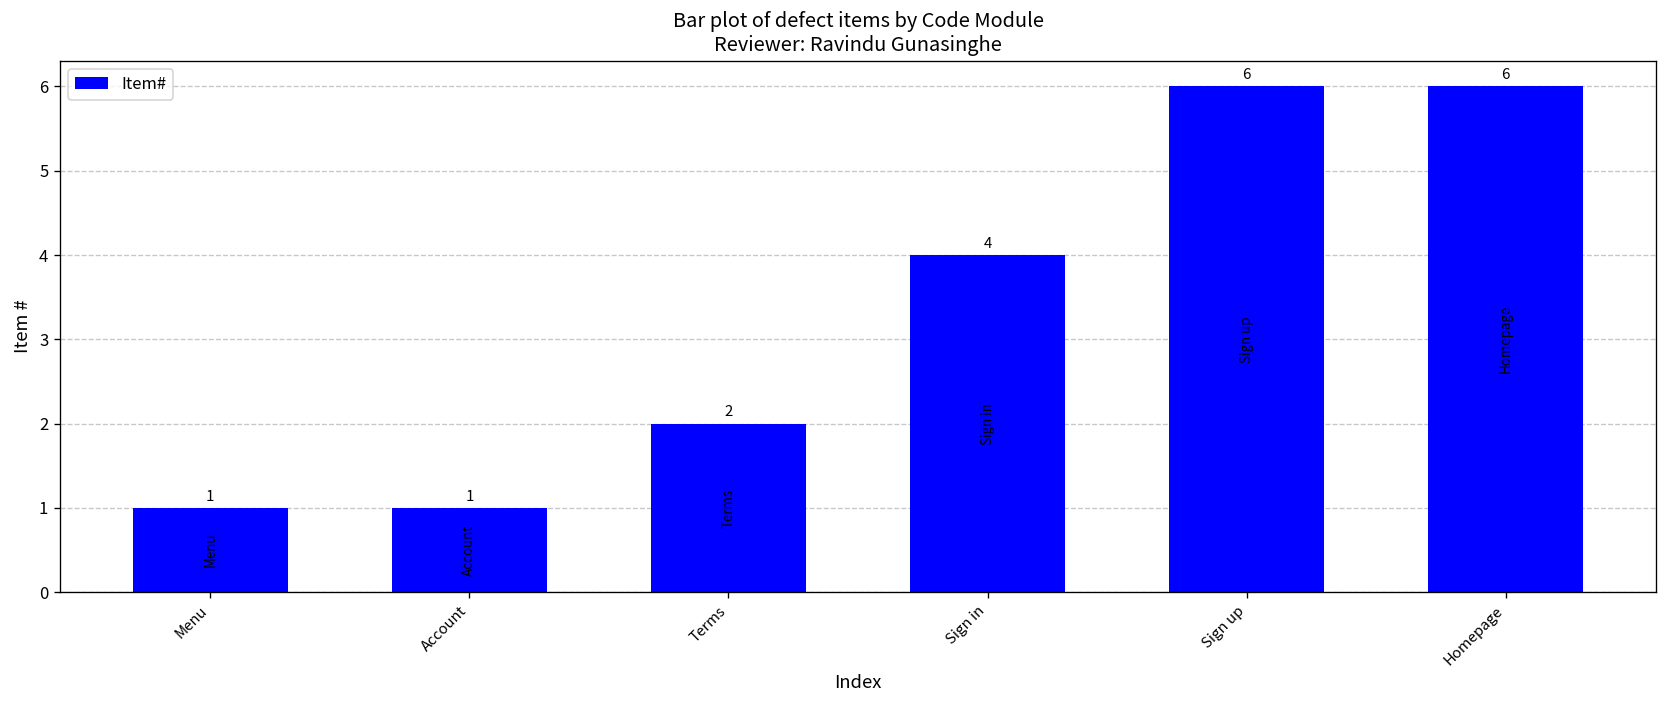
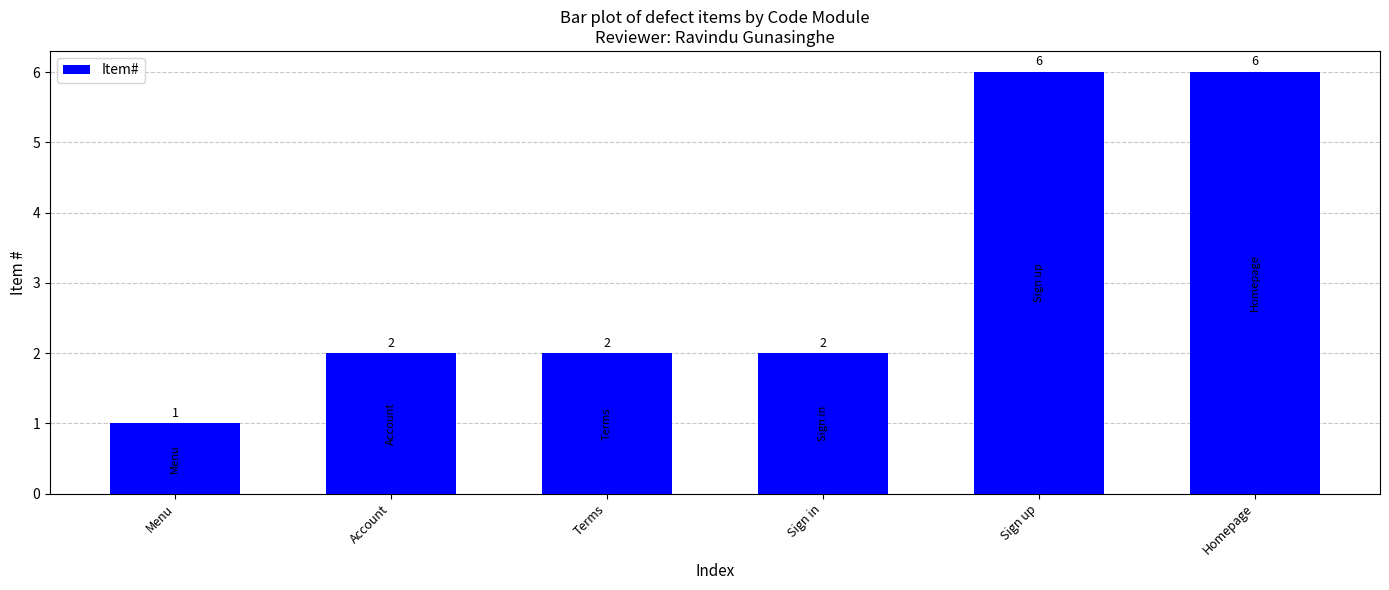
Account: 1 -> 2
Sign in: 4 -> 2
